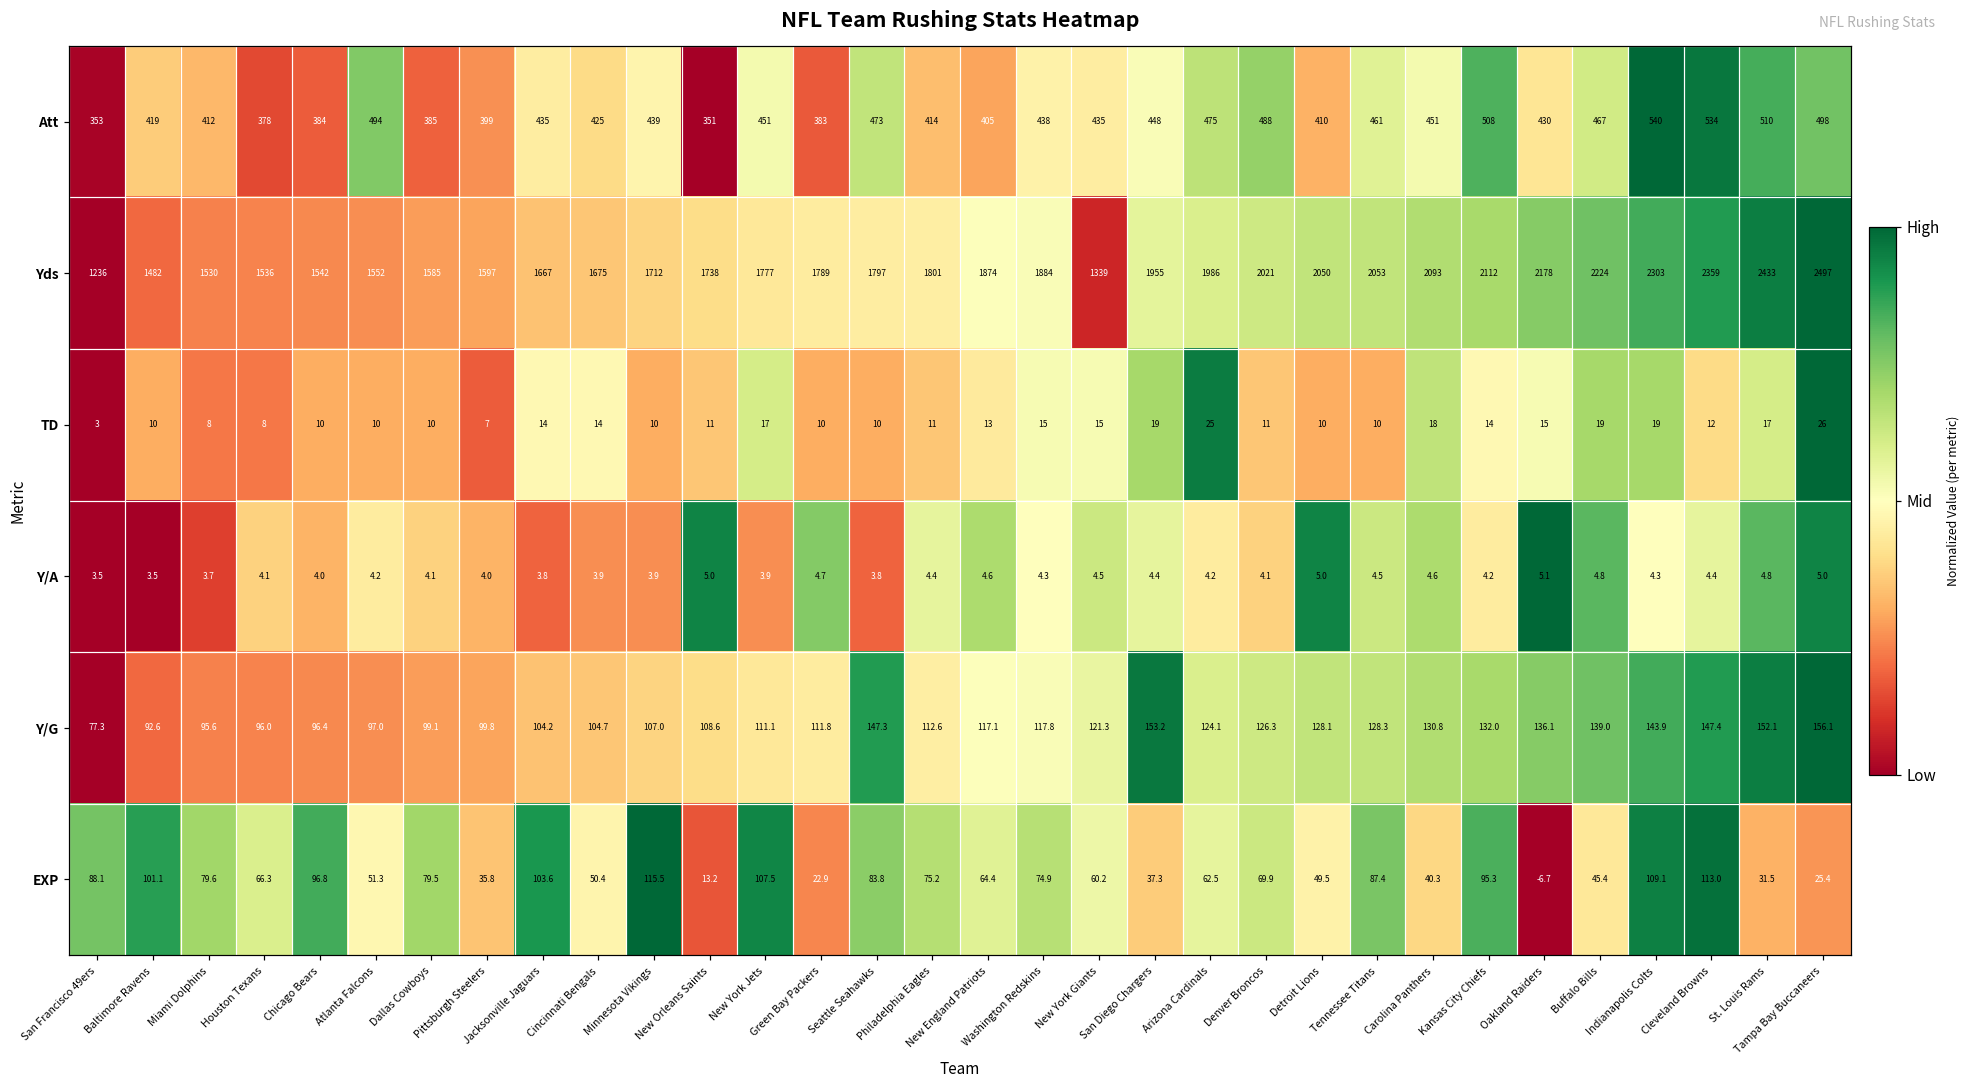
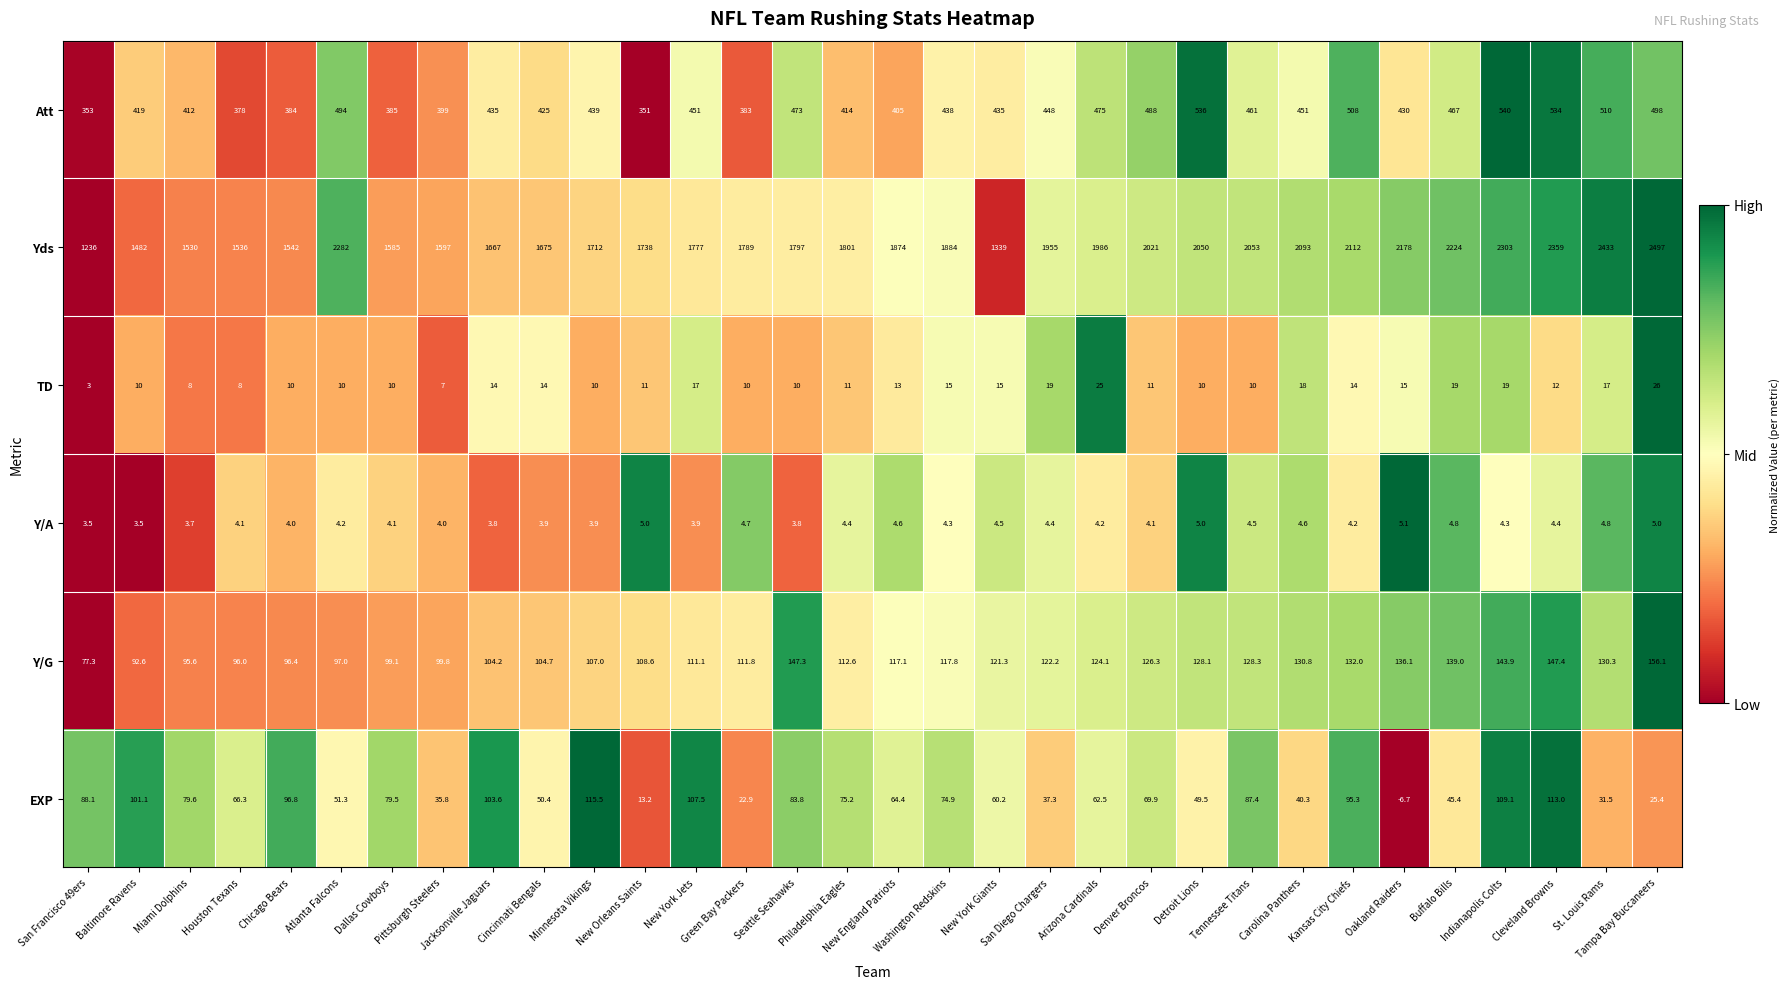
Att, Detroit Lions: 410 -> 536
Yds, Atlanta Falcons: 1552 -> 2282
Y/G, San Diego Chargers: 153.2 -> 122.2
Y/G, St. Louis Rams: 152.1 -> 130.3
